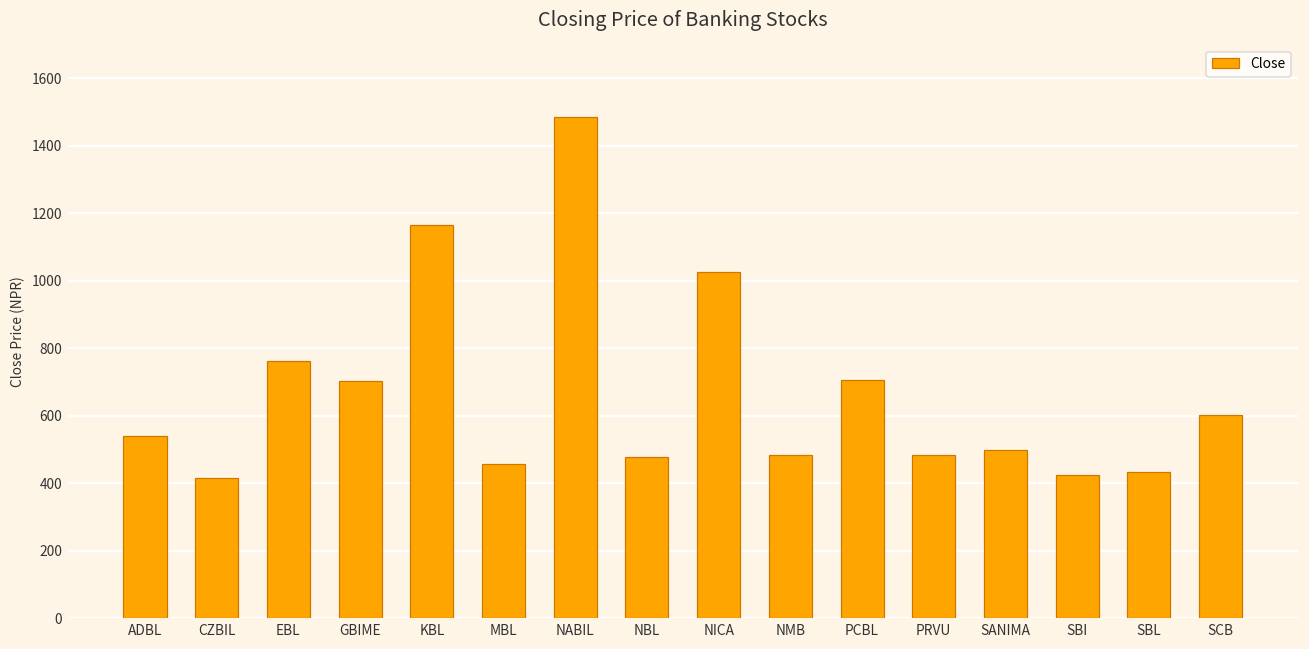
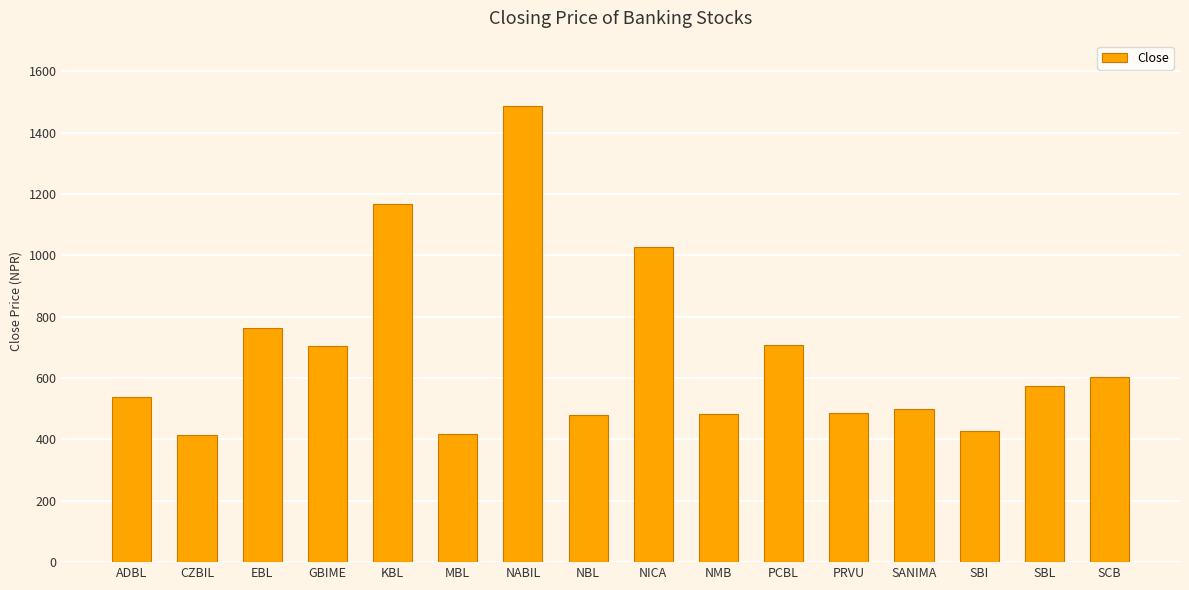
MBL: 460 -> 420
SBL: 430 -> 580
